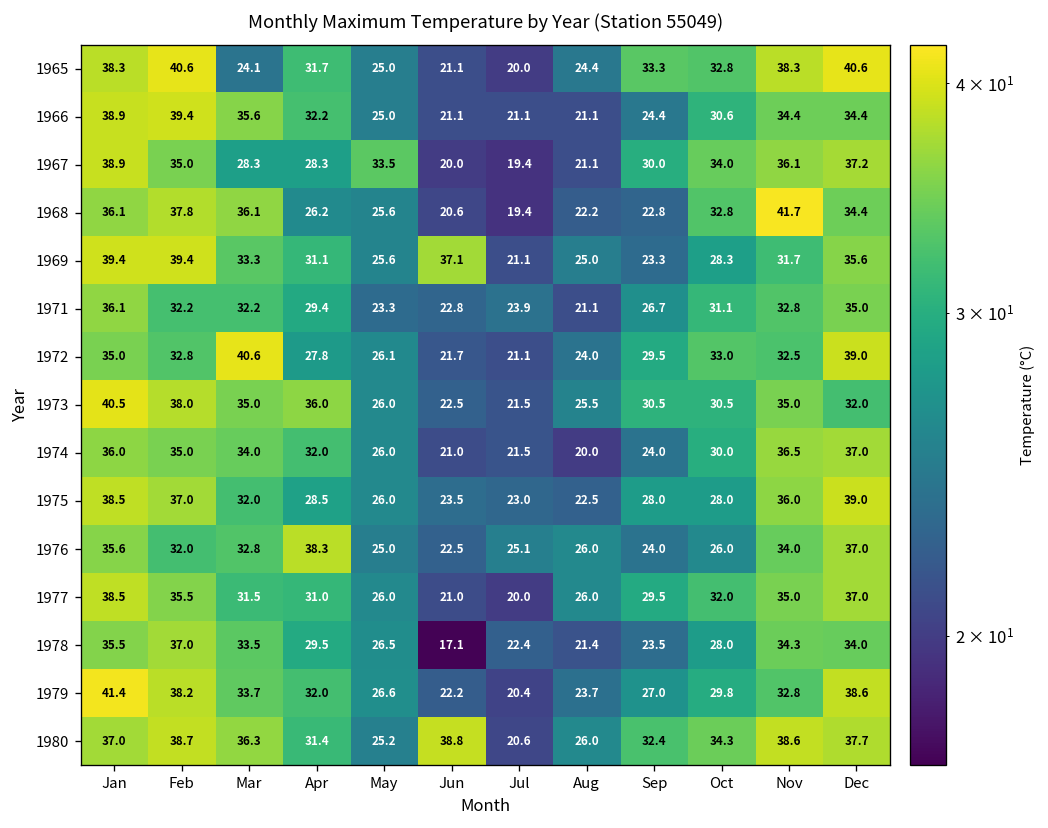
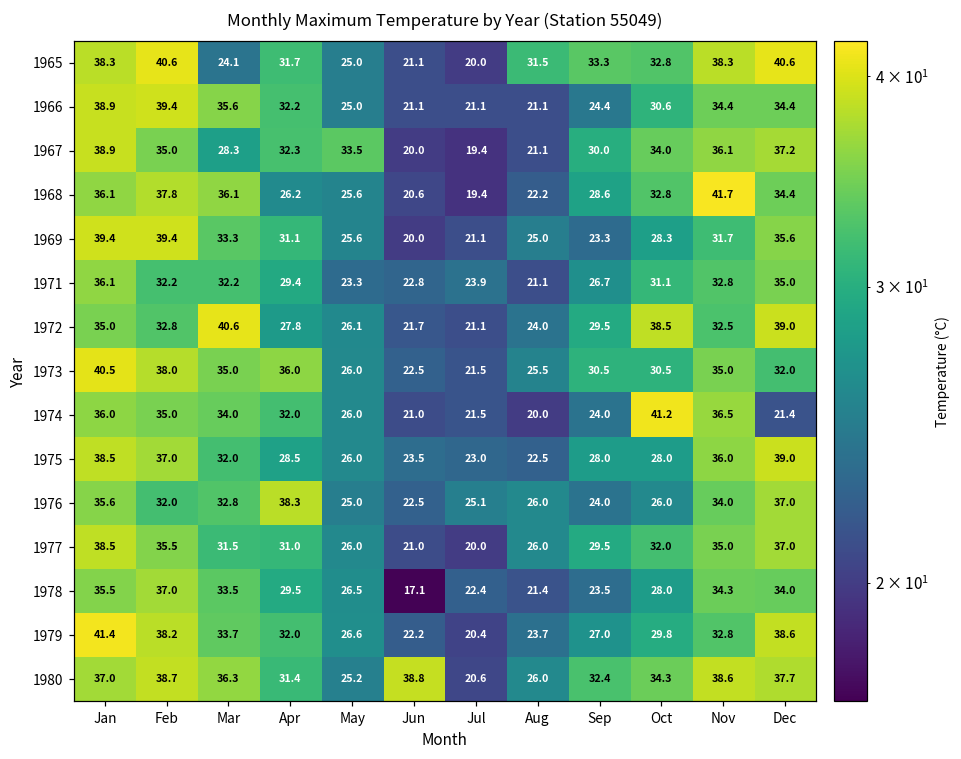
1965, Aug: 24.4 -> 31.5
1967, Apr: 28.3 -> 32.3
1968, Sep: 22.8 -> 28.6
1969, Jun: 37.1 -> 20.0
1972, Oct: 33.0 -> 38.5
1974, Oct: 30.0 -> 41.2
1974, Dec: 37.0 -> 21.4
